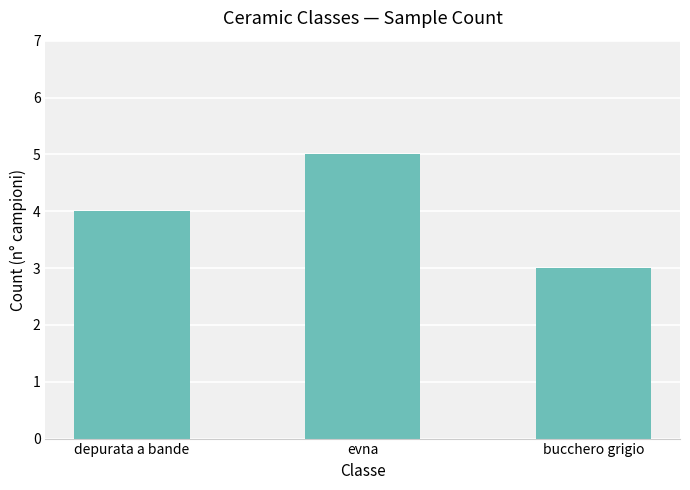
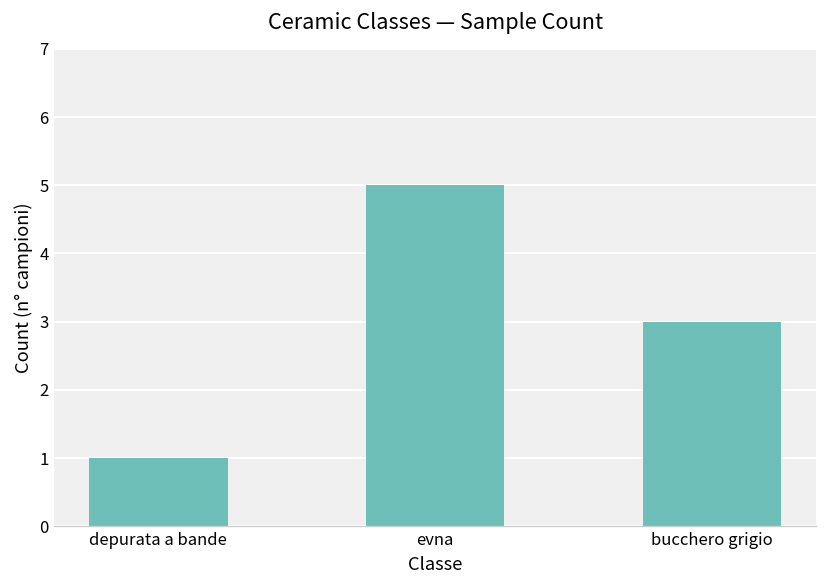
depurata a bande: 4 -> 1
